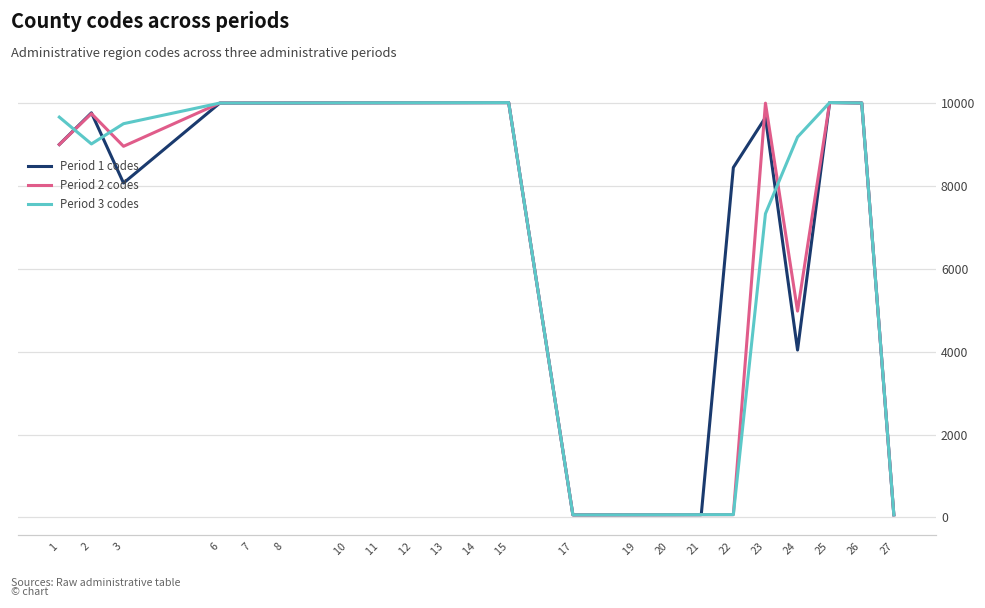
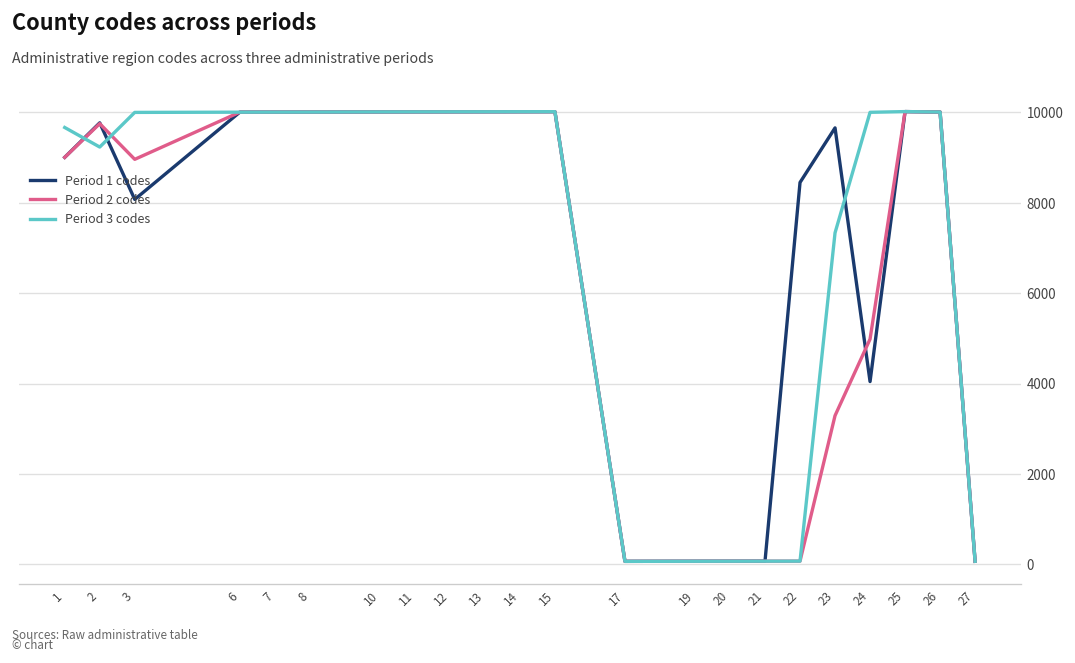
Period 3 codes, 2: 9000 -> 9200
Period 3 codes, 3: 9500 -> 10000
Period 2 codes, 23: 10000 -> 3300
Period 3 codes, 24: 9200 -> 10000
